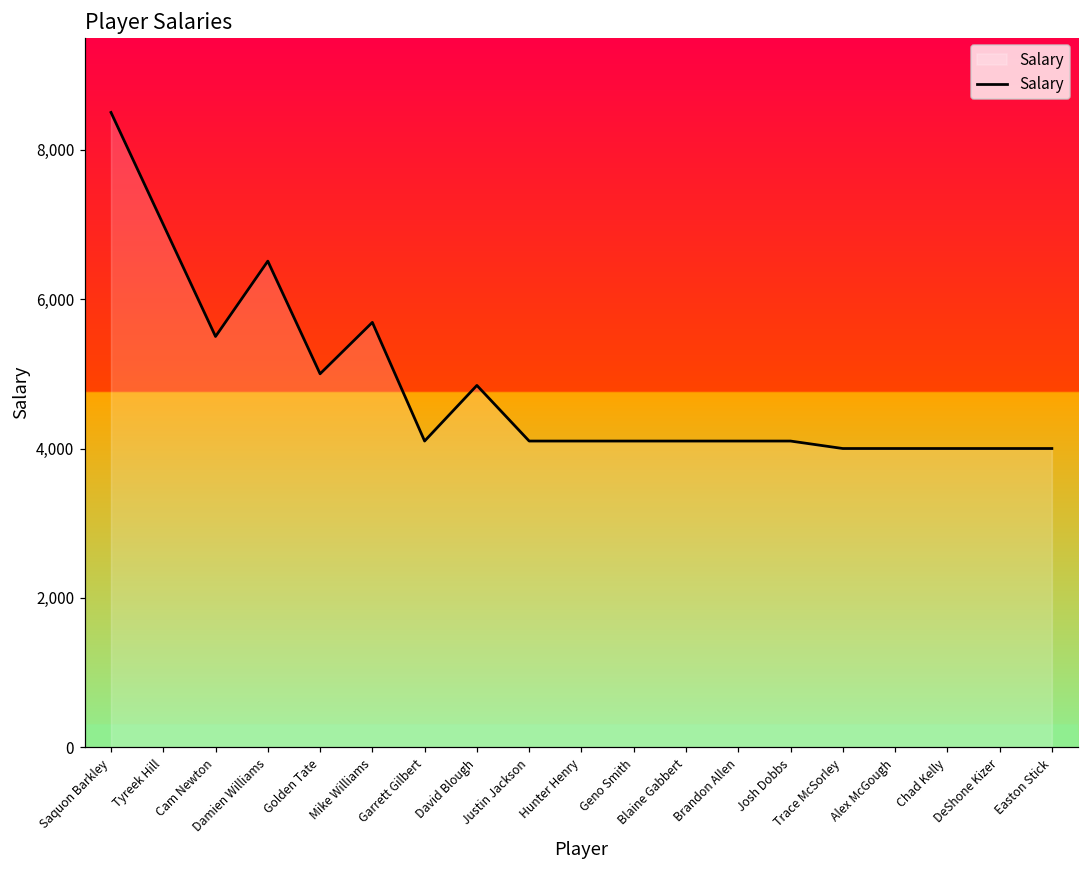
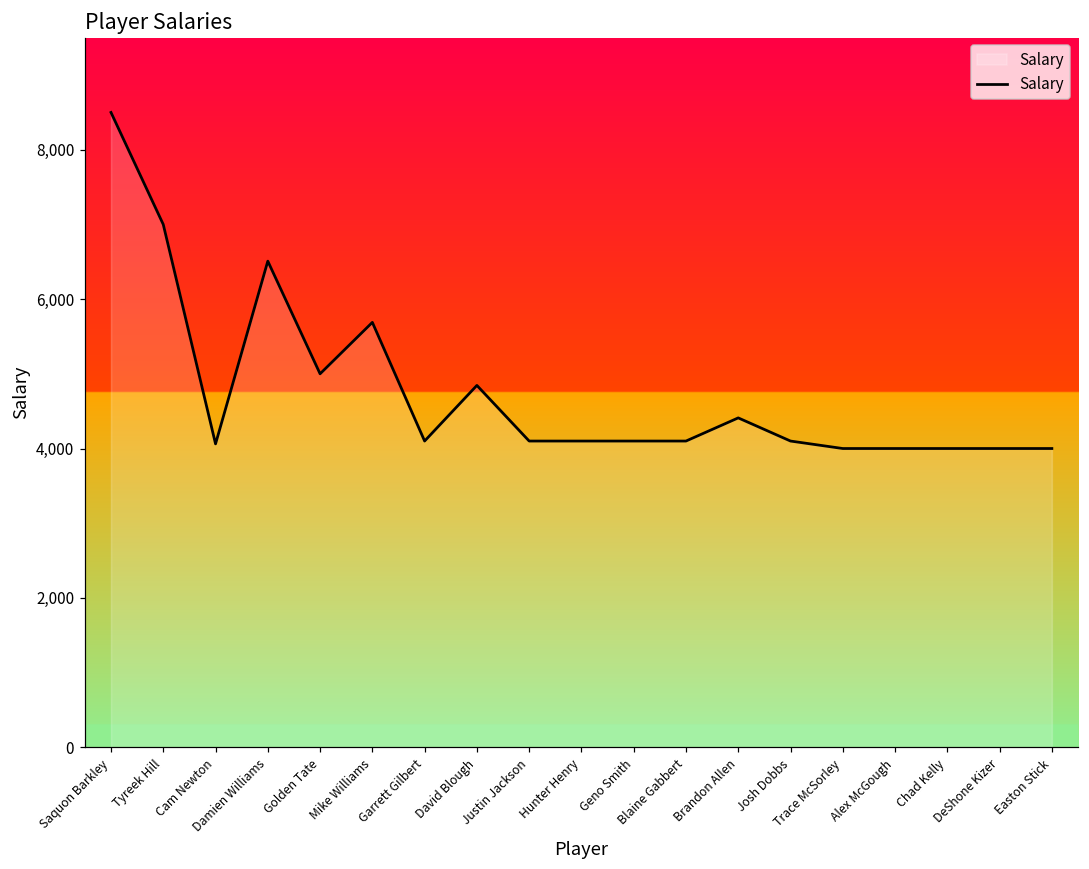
Cam Newton: 5,500 -> 4,100
Brandon Allen: 4,100 -> 4,400
